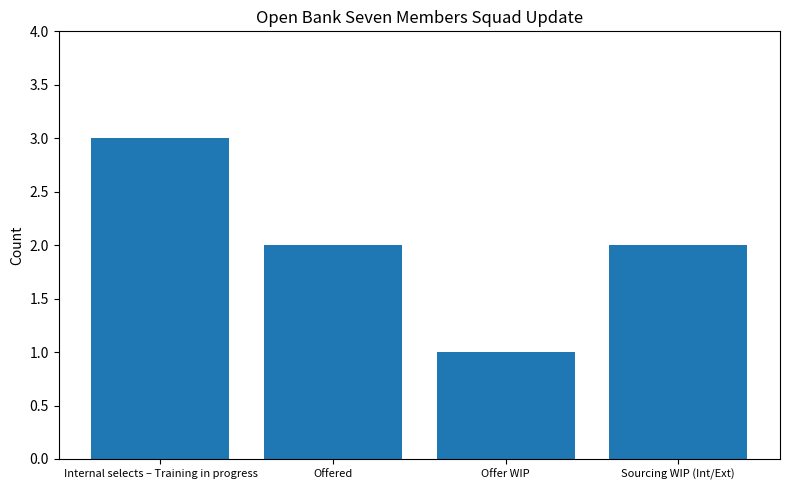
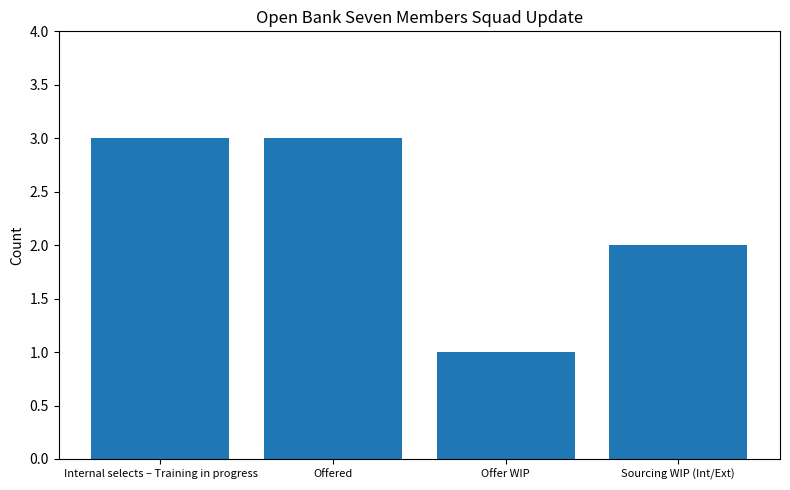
Offered: 2 -> 3
